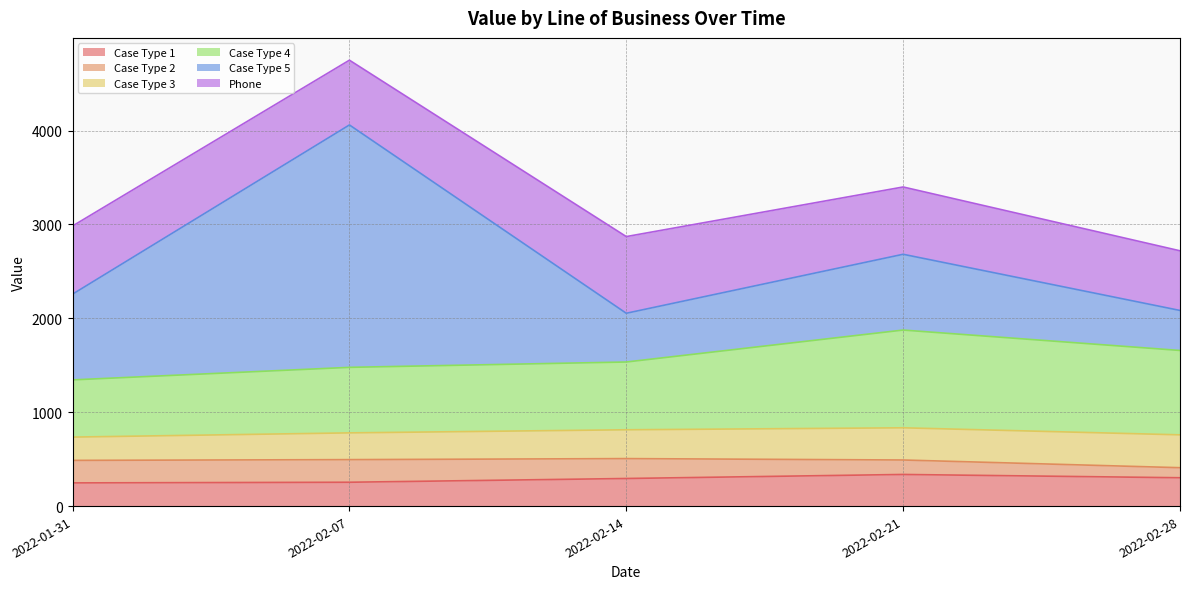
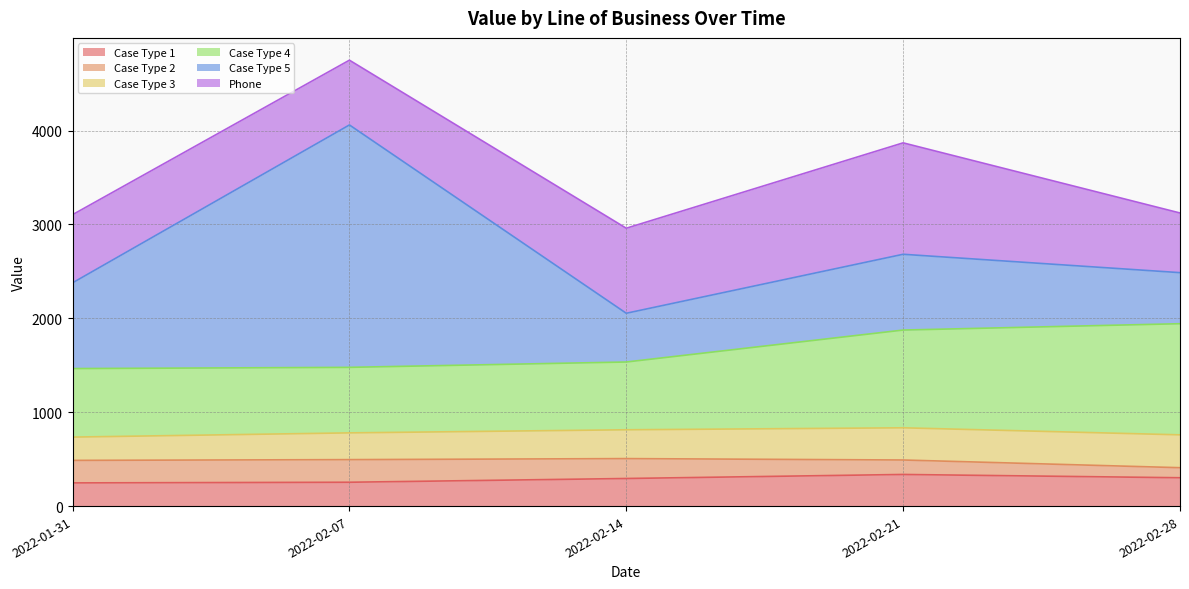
Case Type 4, 2022-01-31: 600 -> 700
Phone, 2022-02-14: 800 -> 900
Phone, 2022-02-21: 700 -> 1200
Case Type 4, 2022-02-28: 900 -> 1200
Case Type 5, 2022-02-28: 400 -> 500
